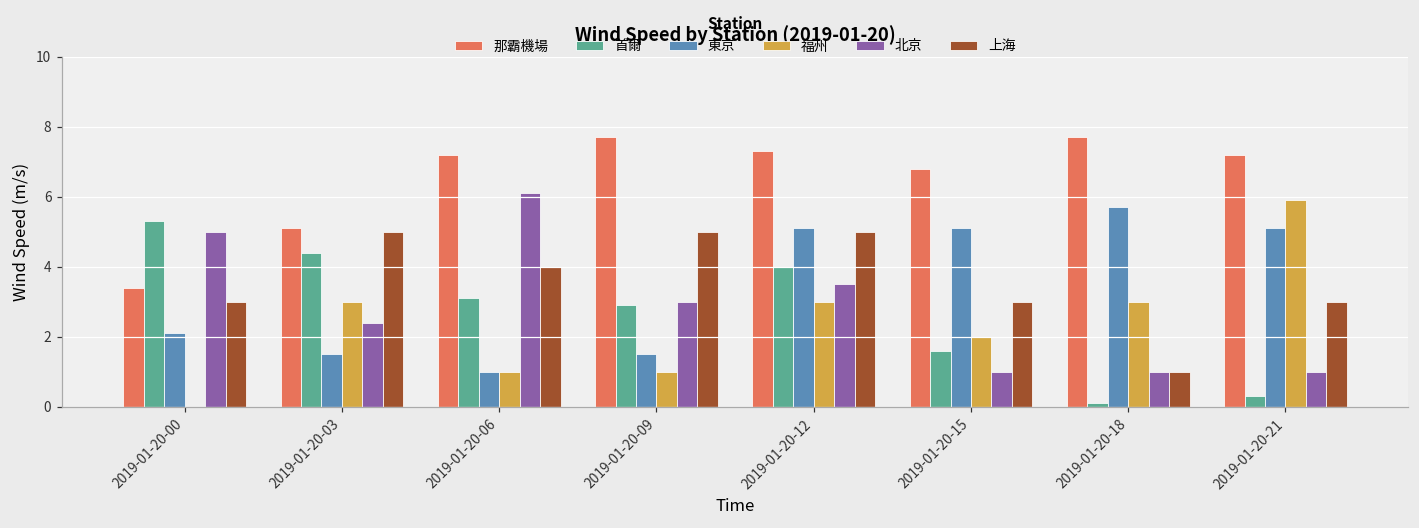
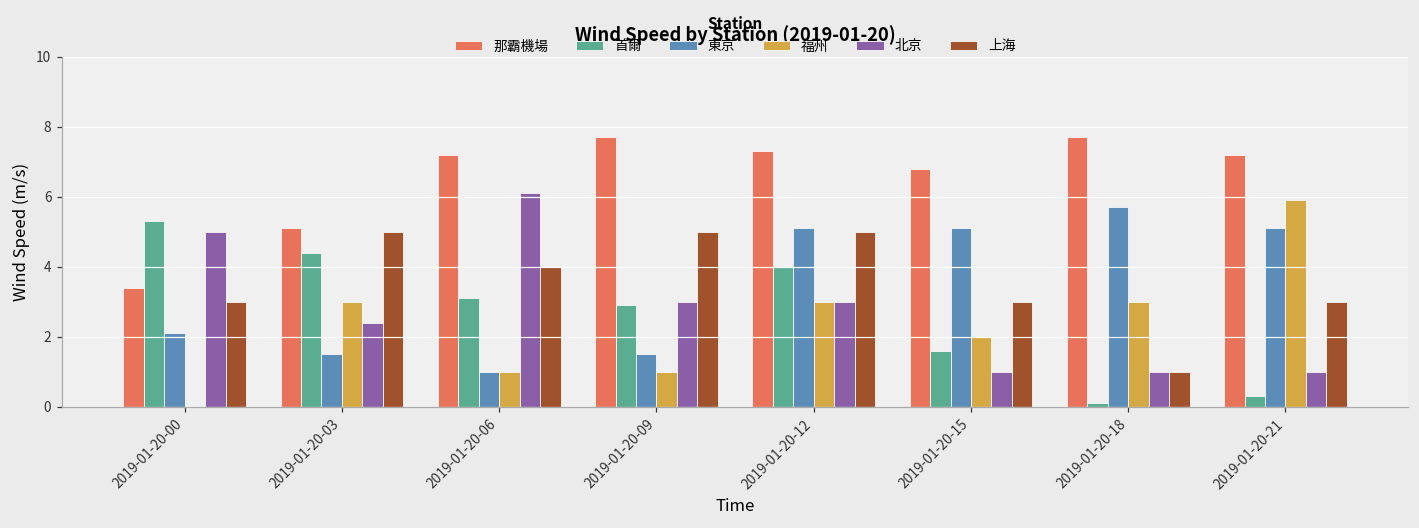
北京, 2019-01-20-12: 3.5 -> 3.0
